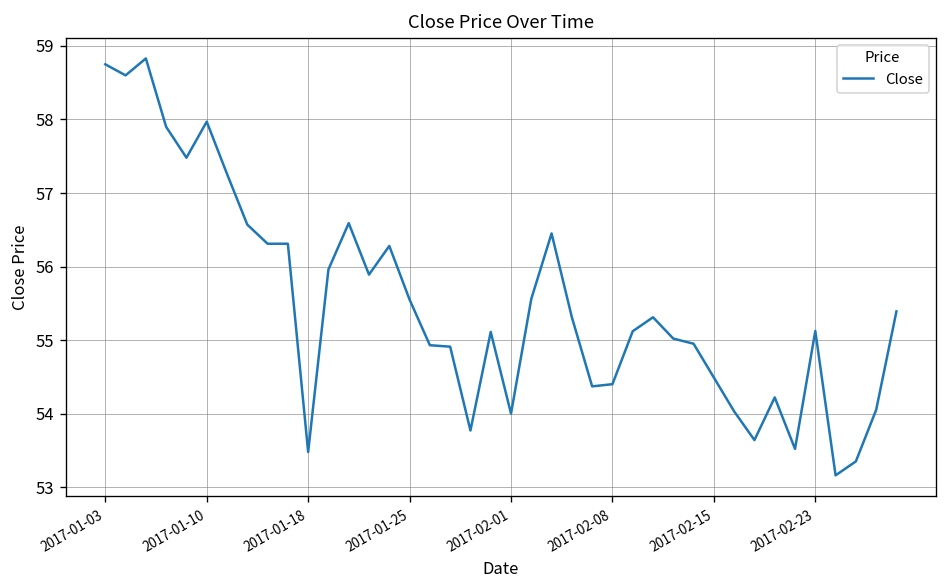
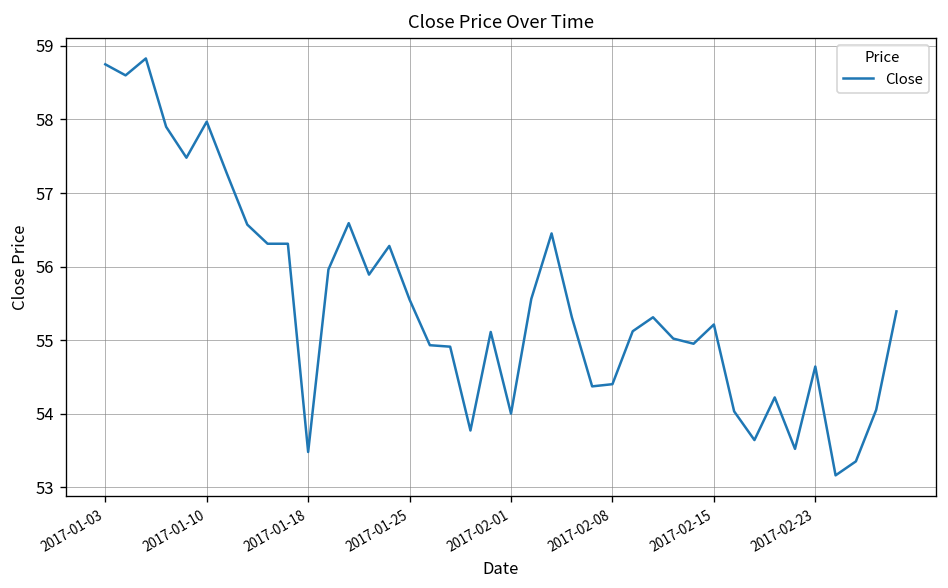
2017-02-15: 54.5 -> 55.2
2017-02-23: 55.1 -> 54.6
